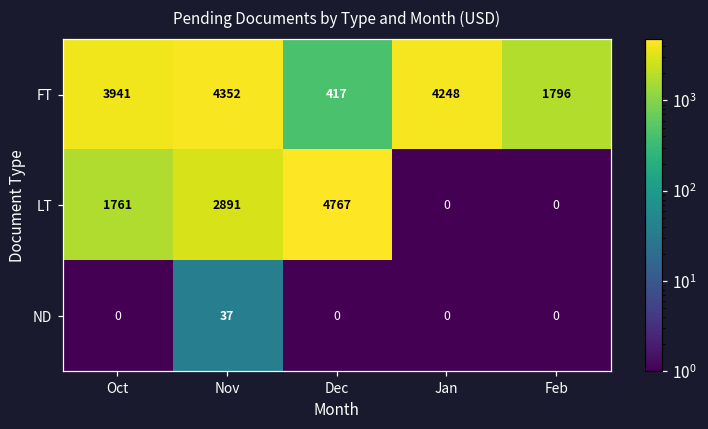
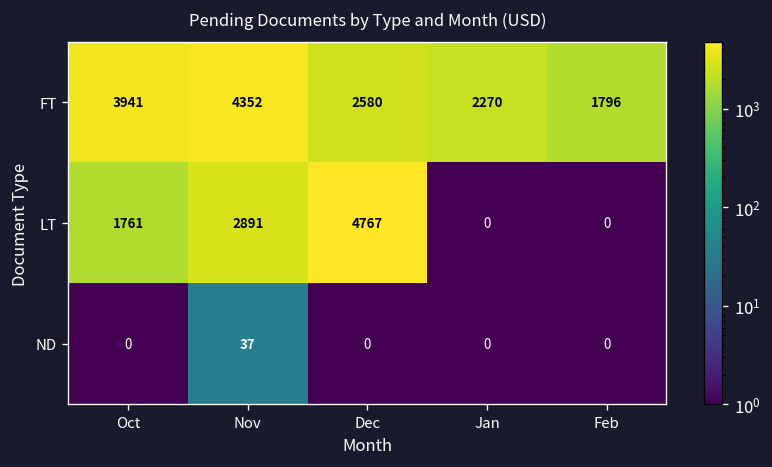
FT, Dec: 417 -> 2580
FT, Jan: 4248 -> 2270
